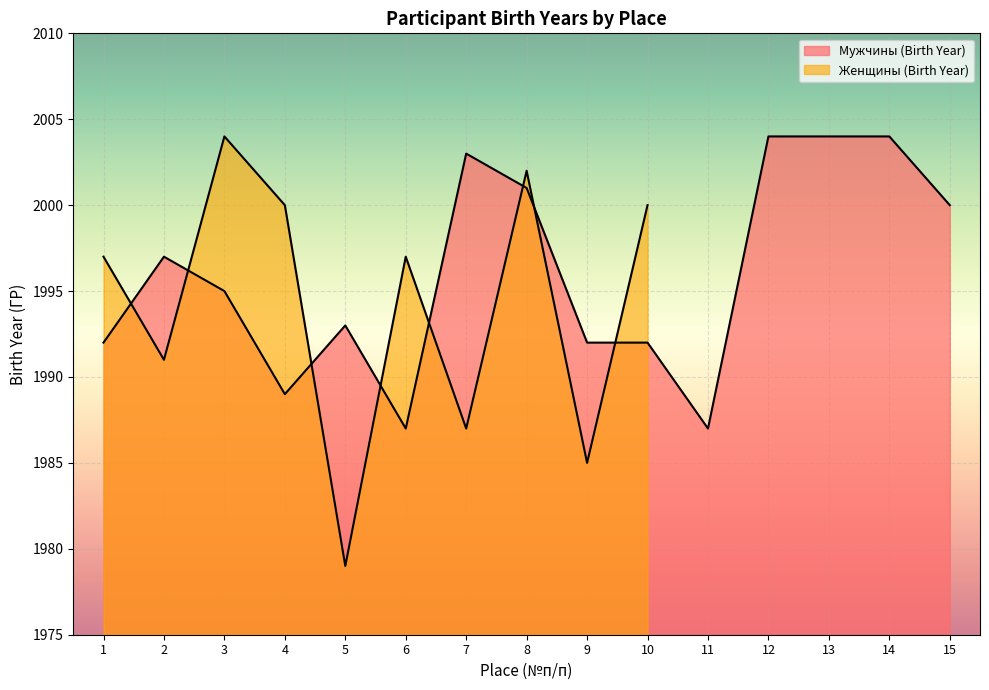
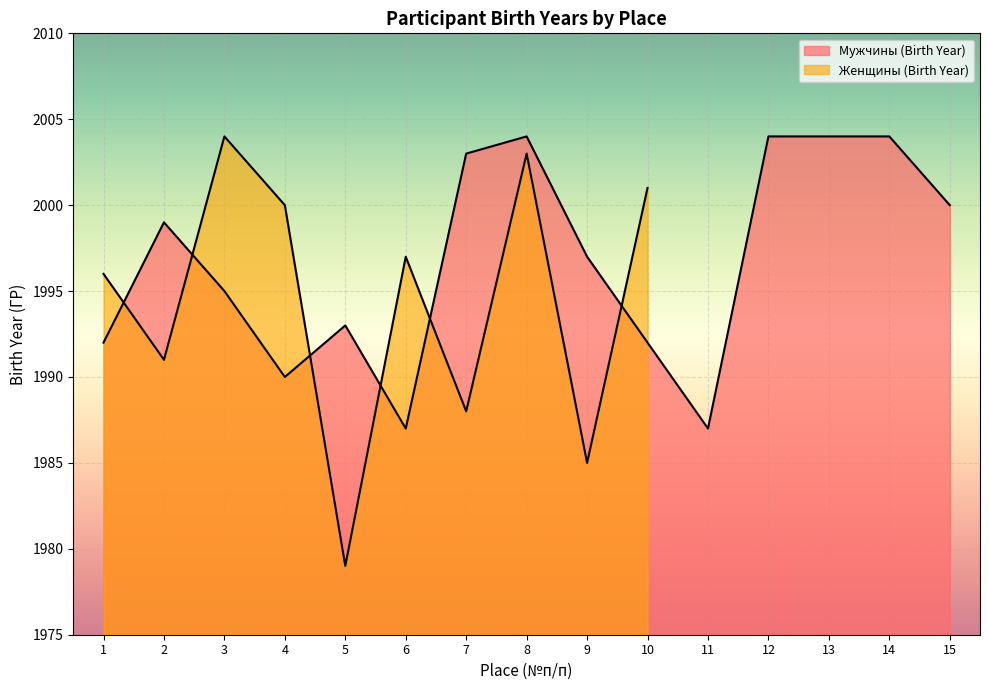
Женщины (Birth Year), 1: 1997 -> 1996
Мужчины (Birth Year), 2: 1997 -> 1999
Мужчины (Birth Year), 4: 1989 -> 1990
Женщины (Birth Year), 7: 1987 -> 1988
Мужчины (Birth Year), 8: 2001 -> 2004
Женщины (Birth Year), 8: 2002 -> 2003
Мужчины (Birth Year), 9: 1992 -> 1997
Женщины (Birth Year), 10: 2000 -> 2001
